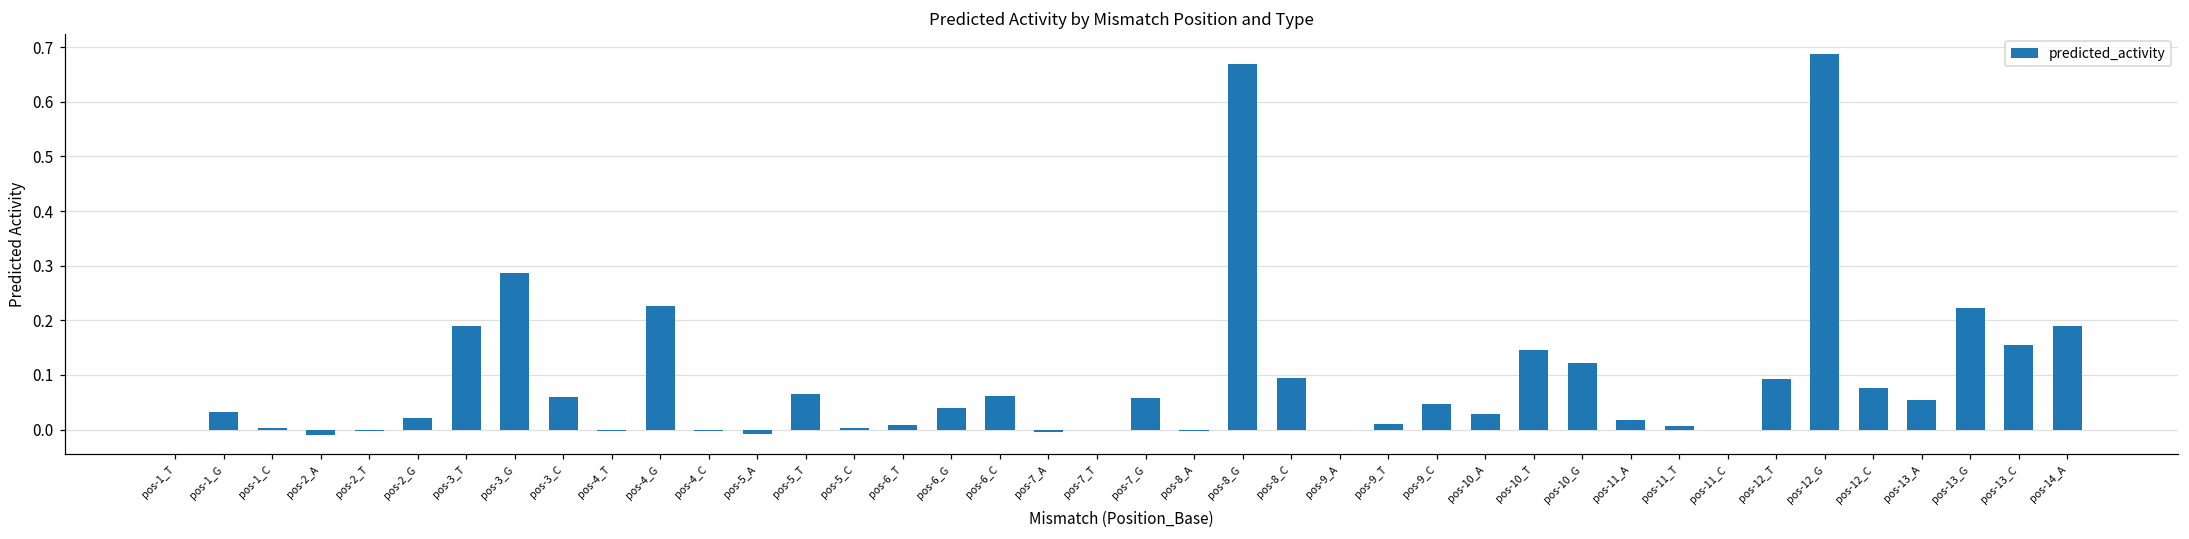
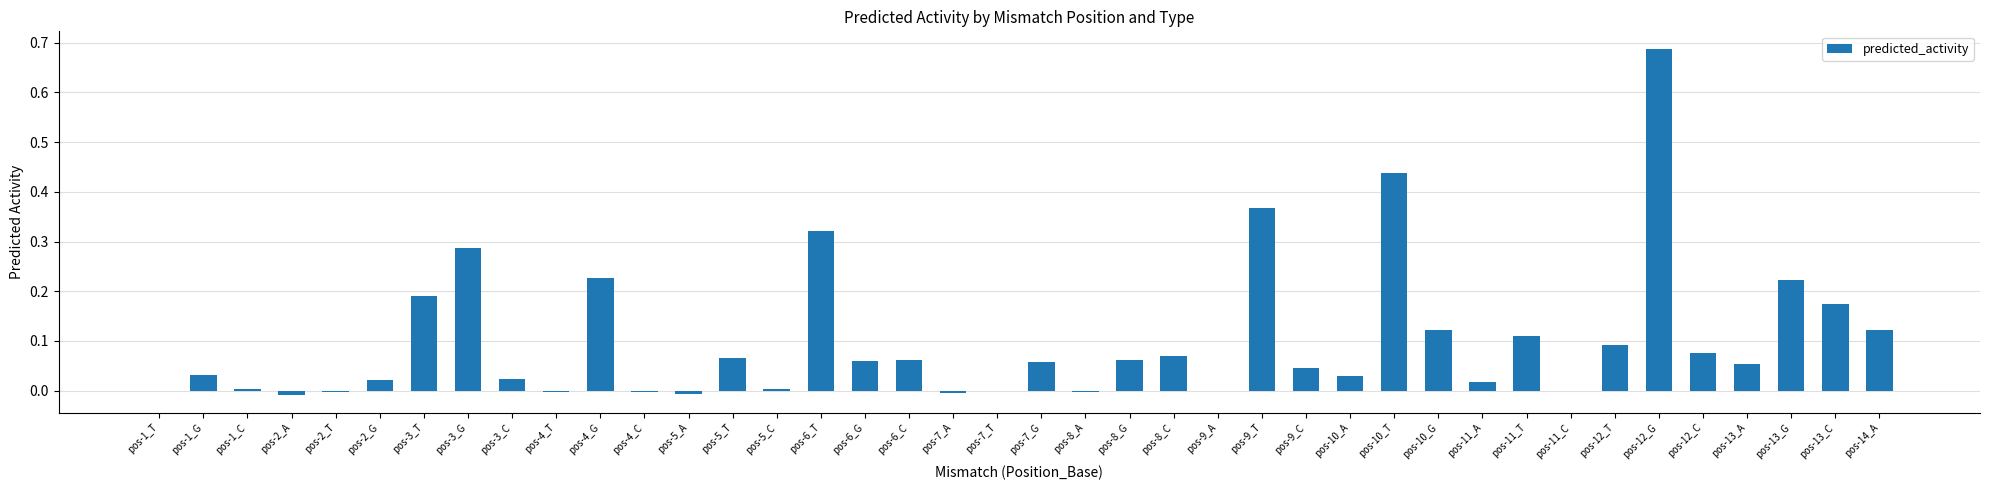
pos-3_C: 0.06 -> 0.02
pos-6_T: 0.01 -> 0.32
pos-6_G: 0.04 -> 0.06
pos-8_G: 0.67 -> 0.06
pos-8_C: 0.10 -> 0.07
pos-9_T: 0.01 -> 0.37
pos-10_T: 0.15 -> 0.44
pos-11_T: 0.01 -> 0.11
pos-13_C: 0.15 -> 0.17
pos-14_A: 0.19 -> 0.12
